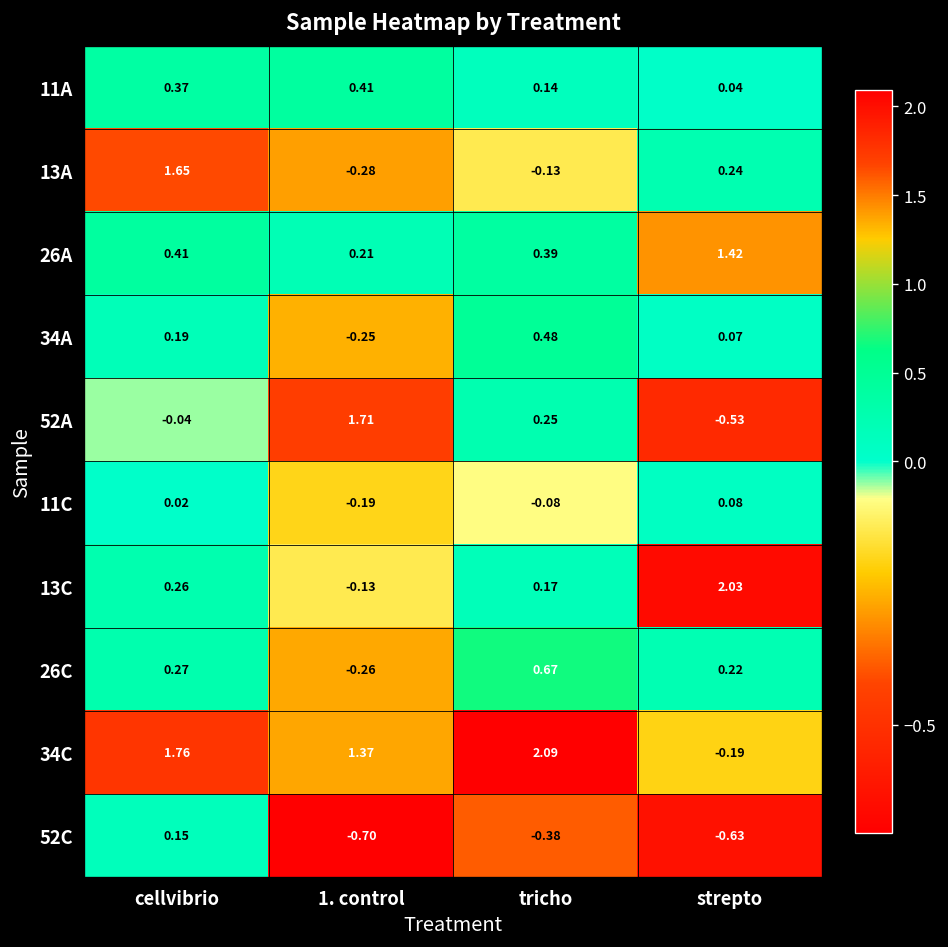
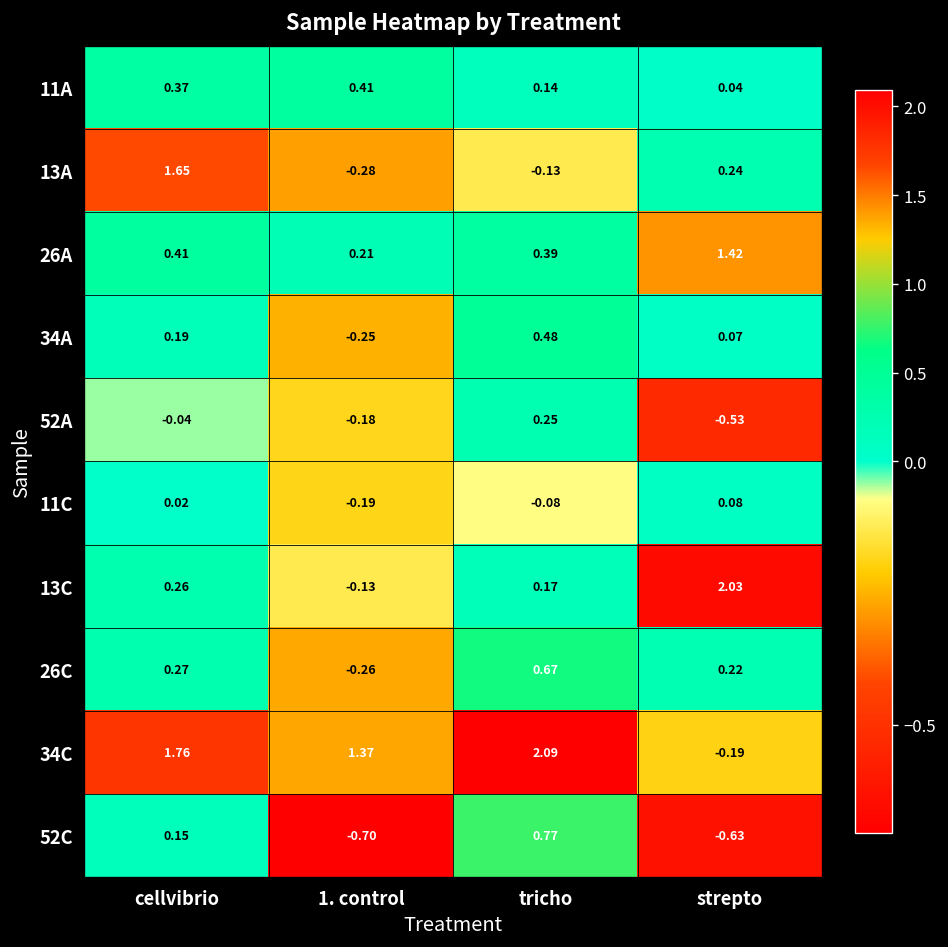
52A, 1. control: 1.71 -> -0.18
52C, tricho: -0.38 -> 0.77
